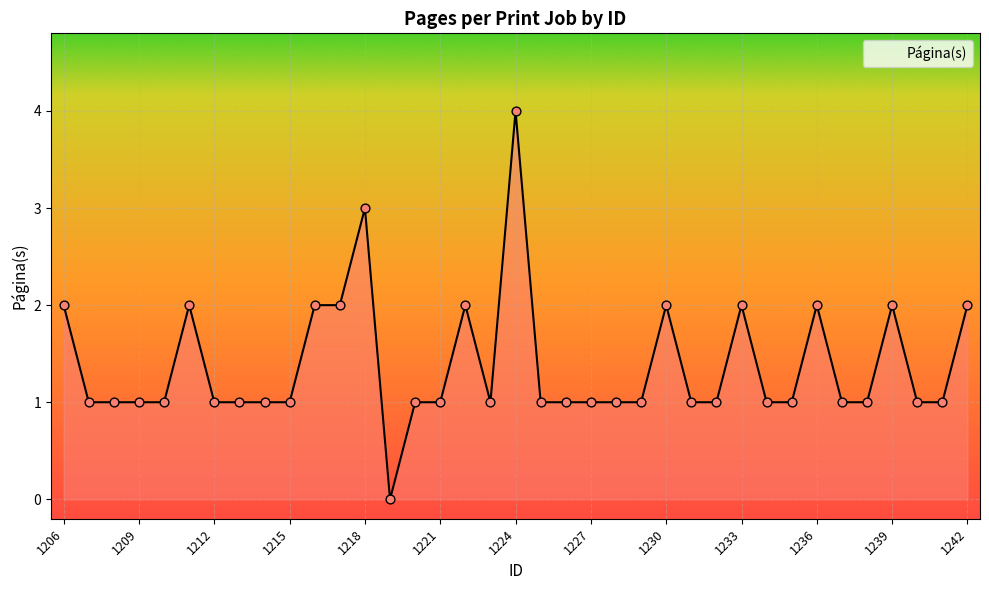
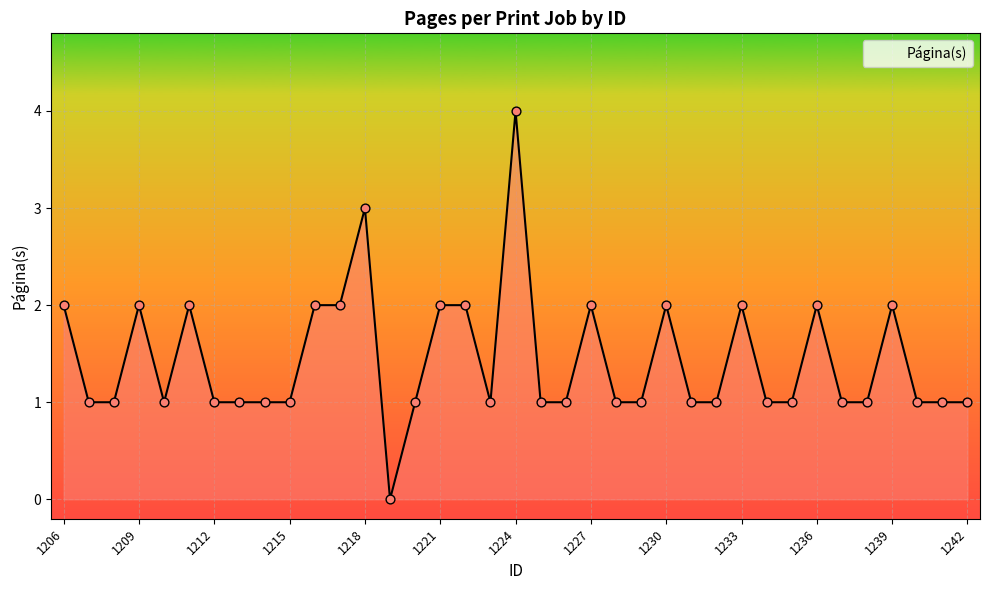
1209: 1 -> 2
1221: 1 -> 2
1227: 1 -> 2
1242: 2 -> 1
